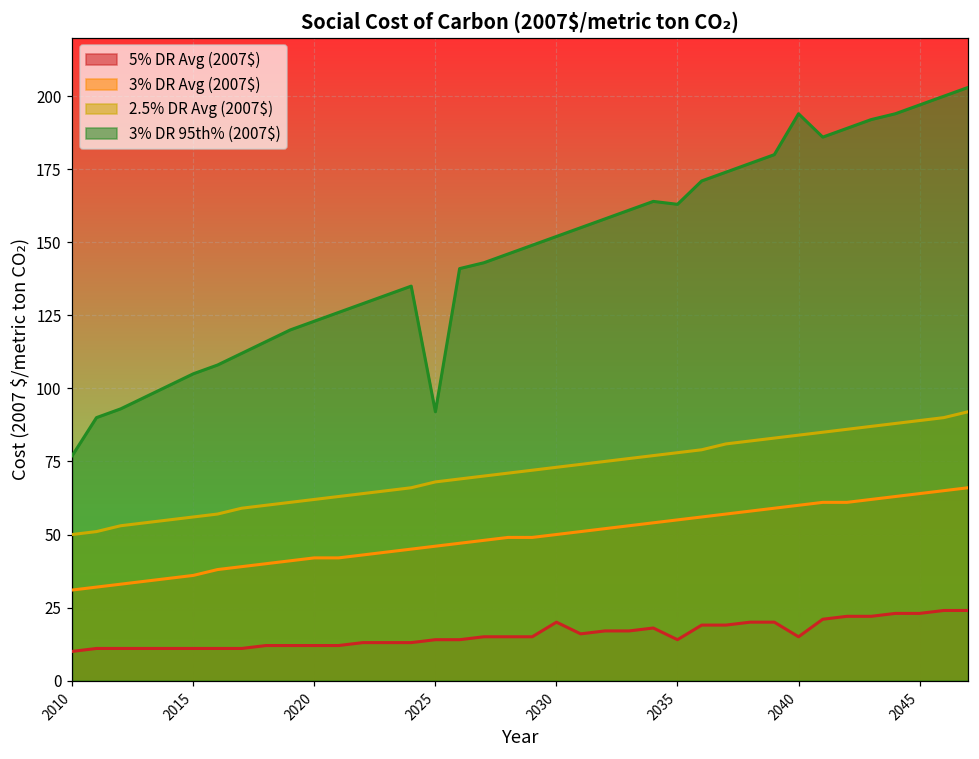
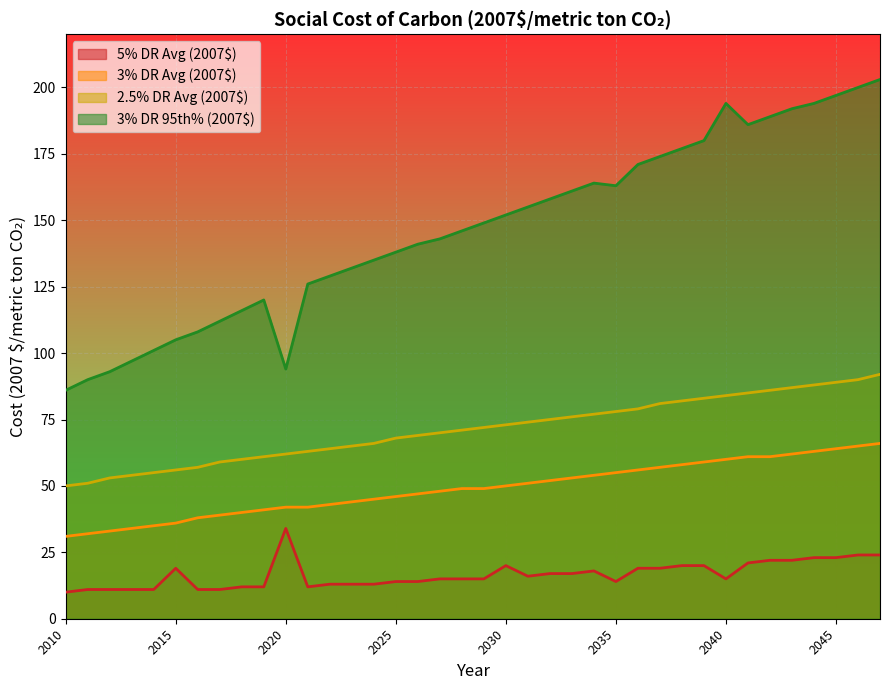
3% DR 95th% (2007$), 2010: 77 -> 86
5% DR Avg (2007$), 2015: 11 -> 19
5% DR Avg (2007$), 2020: 12 -> 34
3% DR 95th% (2007$), 2020: 123 -> 94
3% DR 95th% (2007$), 2025: 92 -> 138
